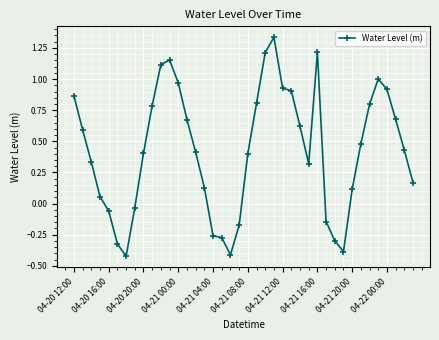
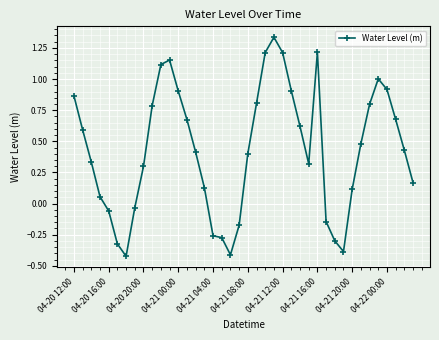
04-20 20:00: 0.40 -> 0.30
04-21 00:00: 0.97 -> 0.90
04-21 12:00: 0.93 -> 1.21
